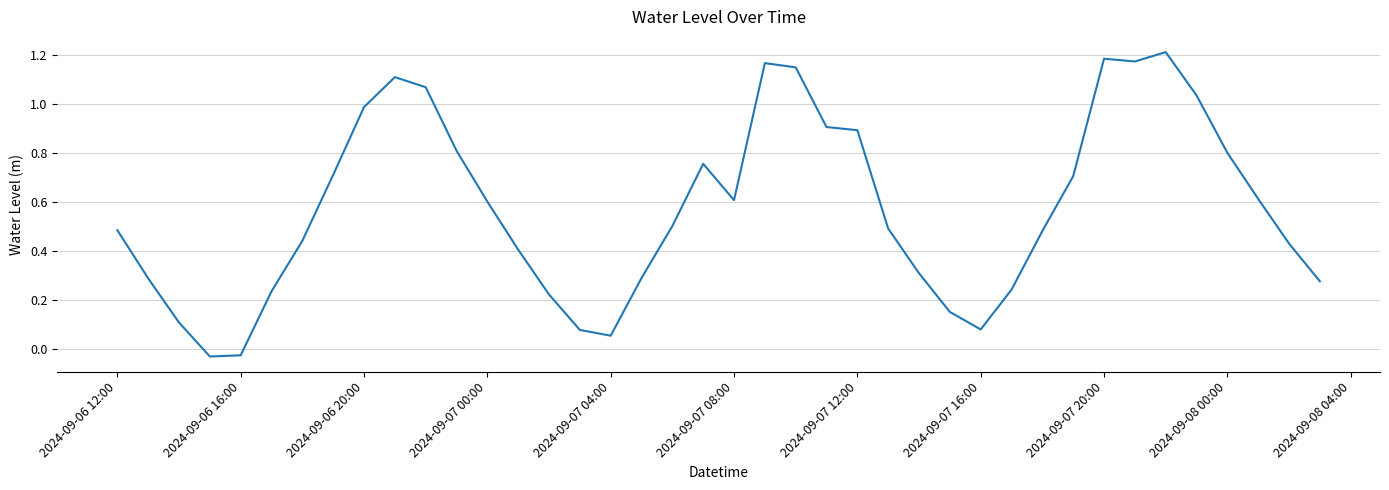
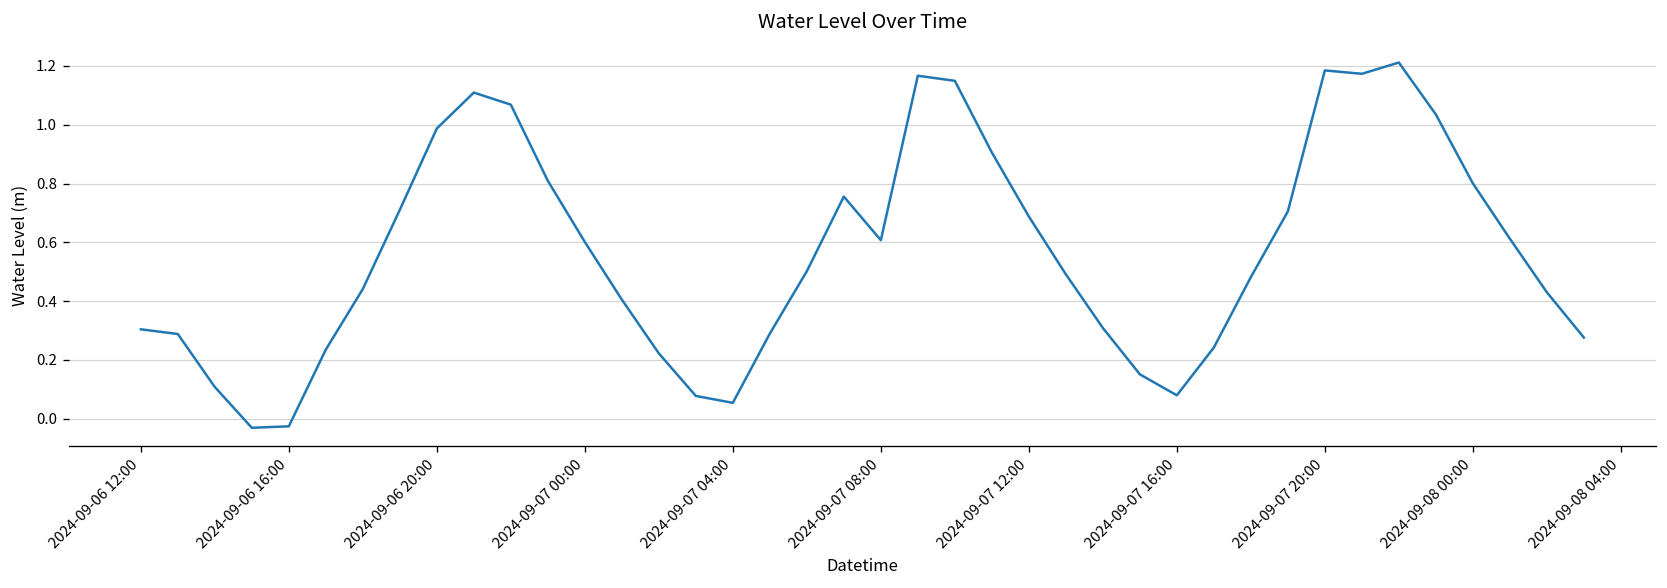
2024-09-06 12:00: 0.48 -> 0.30
2024-09-07 12:00: 0.89 -> 0.69
